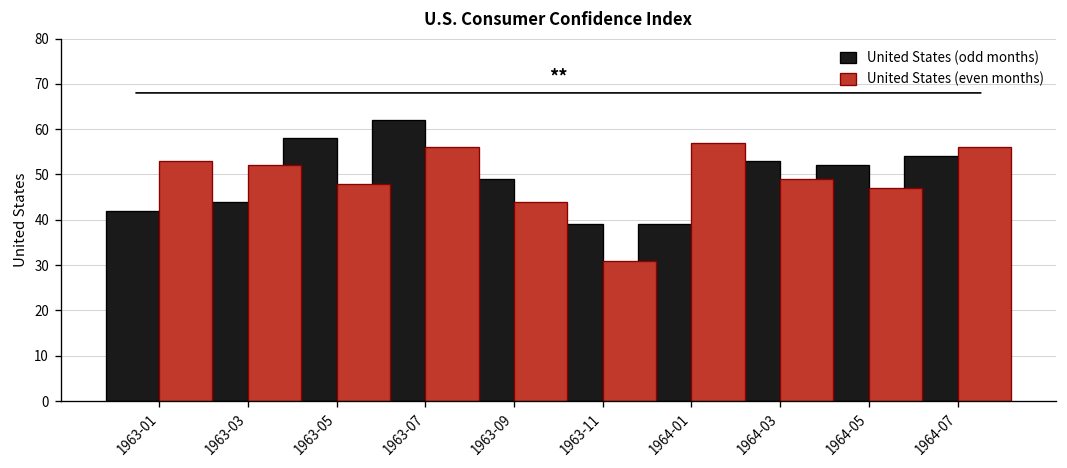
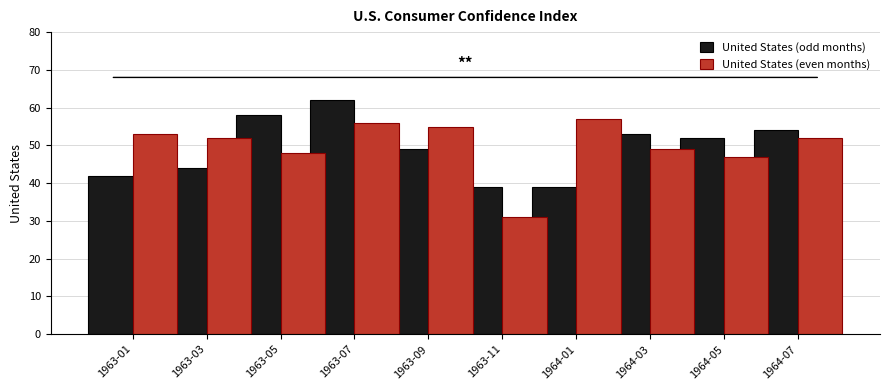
United States (even months), 1963-09: 44 -> 55
United States (even months), 1964-07: 56 -> 52
